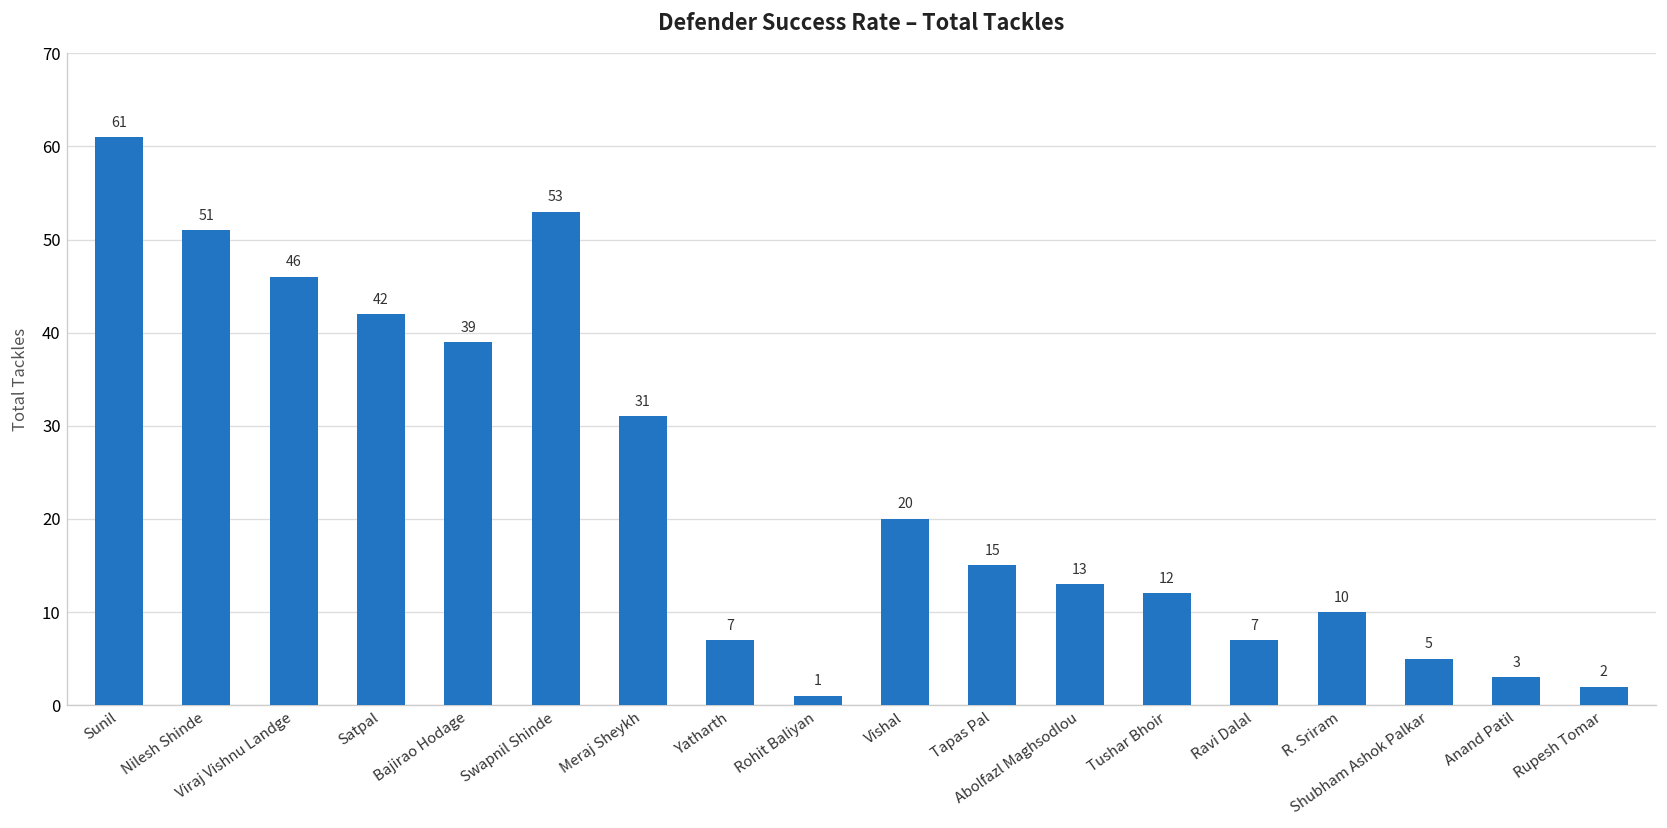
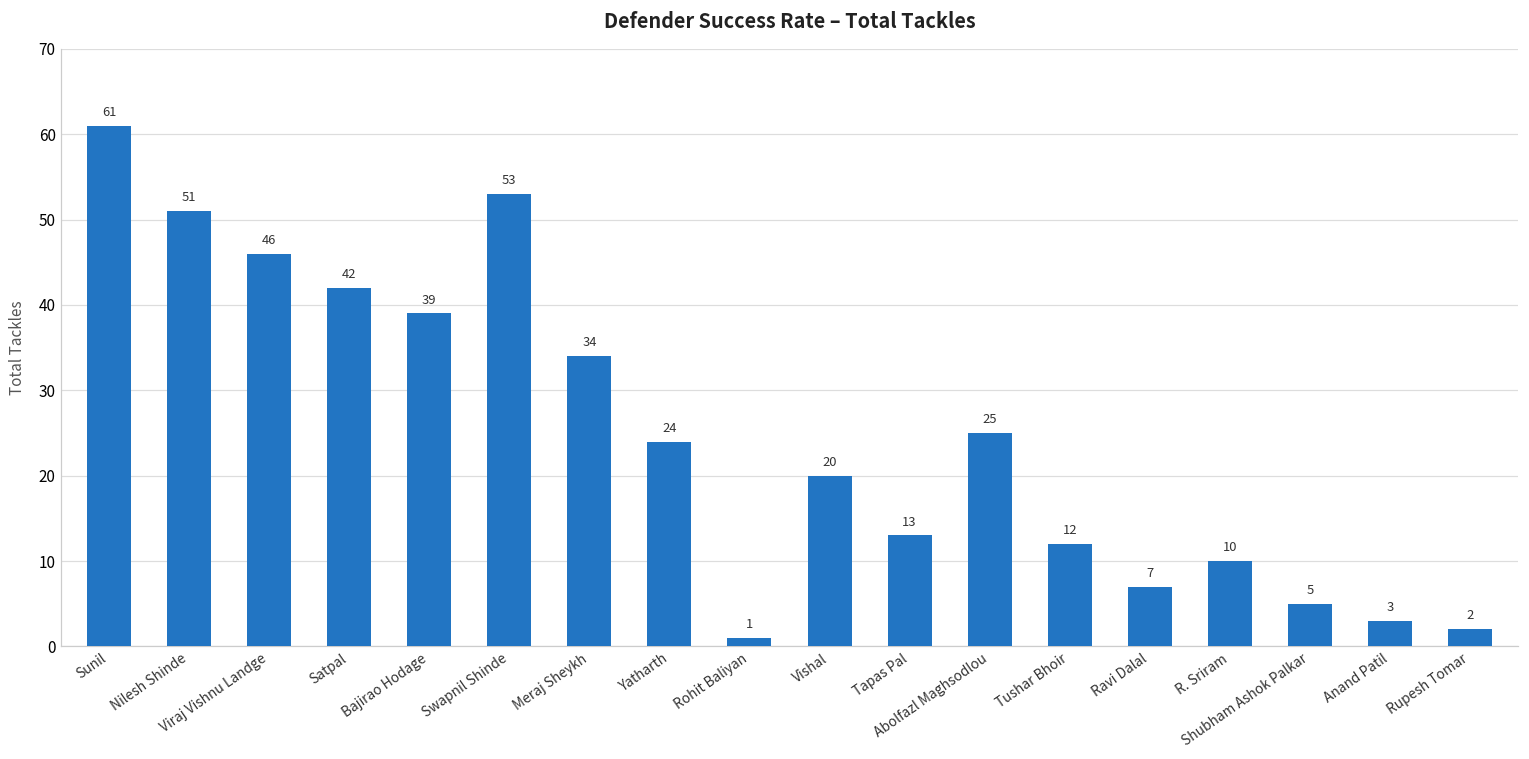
Meraj Sheykh: 31 -> 34
Yatharth: 7 -> 24
Tapas Pal: 15 -> 13
Abolfazl Maghsodlou: 13 -> 25
